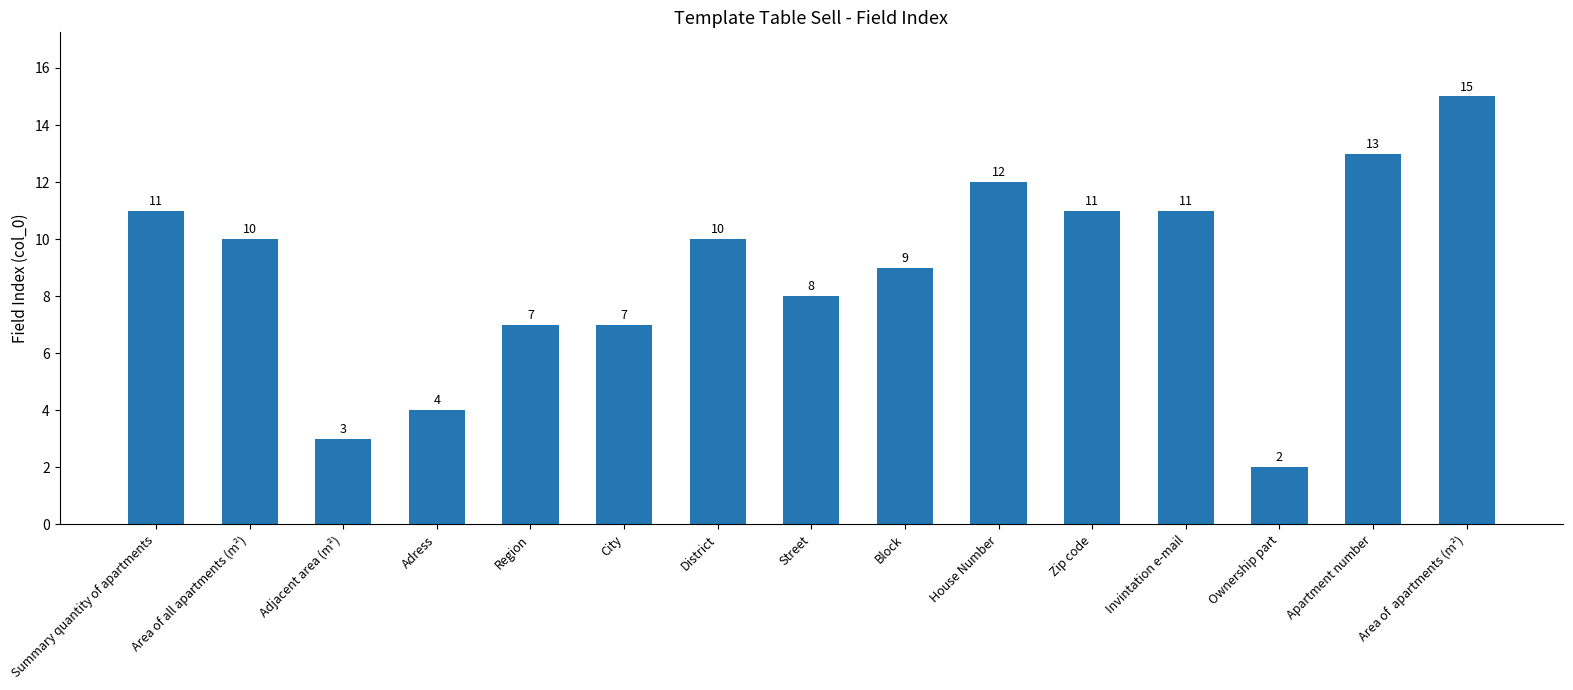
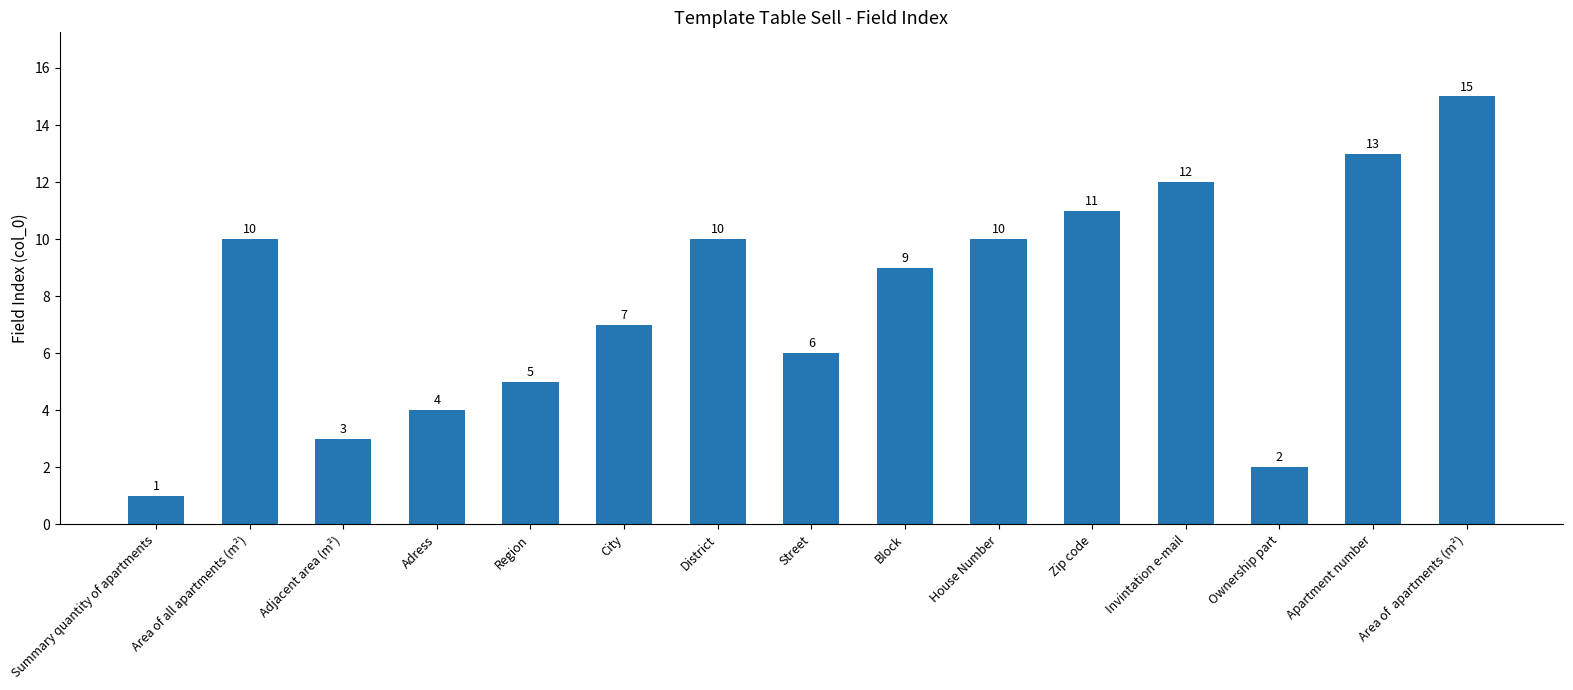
Summary quantity of apartments: 11 -> 1
Region: 7 -> 5
Street: 8 -> 6
House Number: 12 -> 10
Invintation e-mail: 11 -> 12
